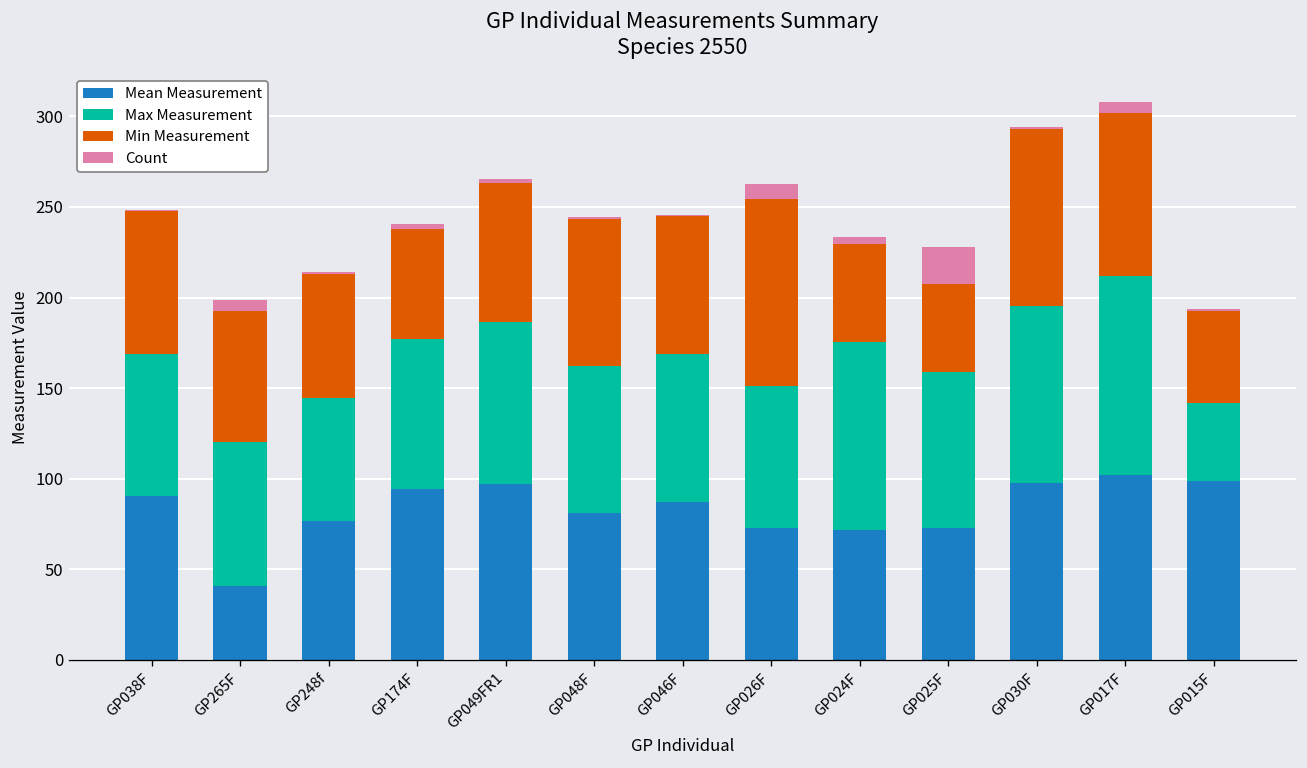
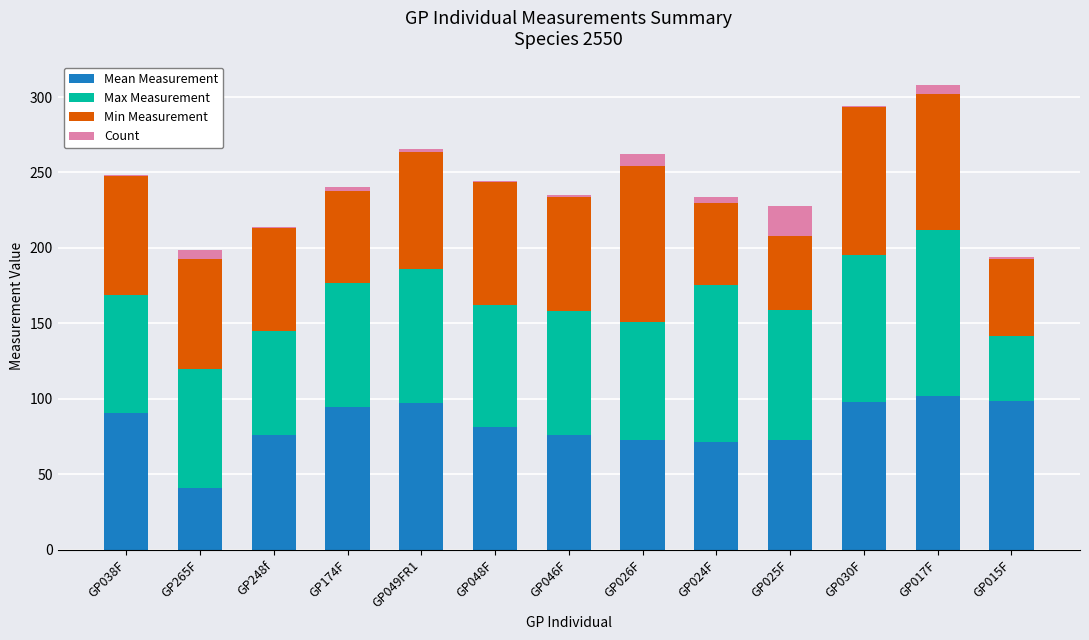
Mean Measurement, GP046F: 87 -> 76
